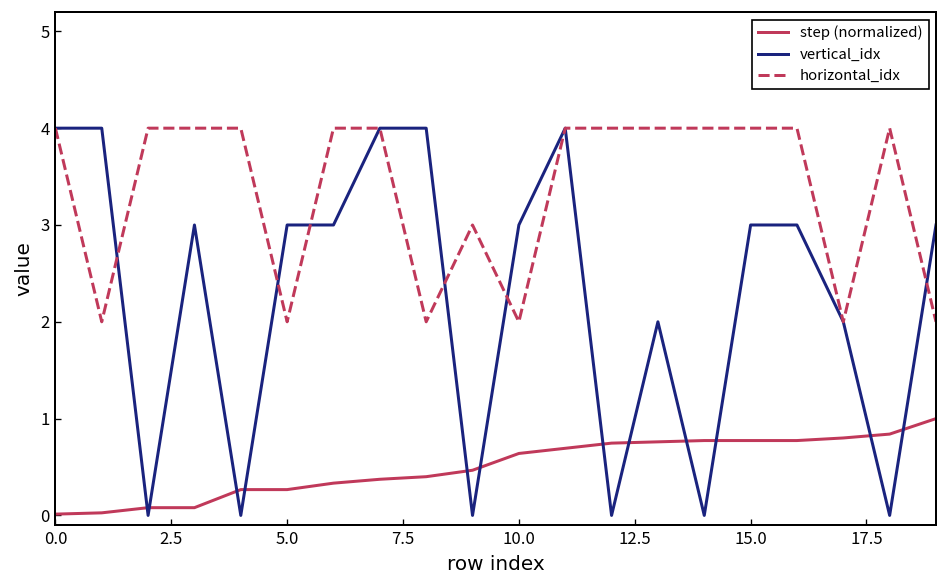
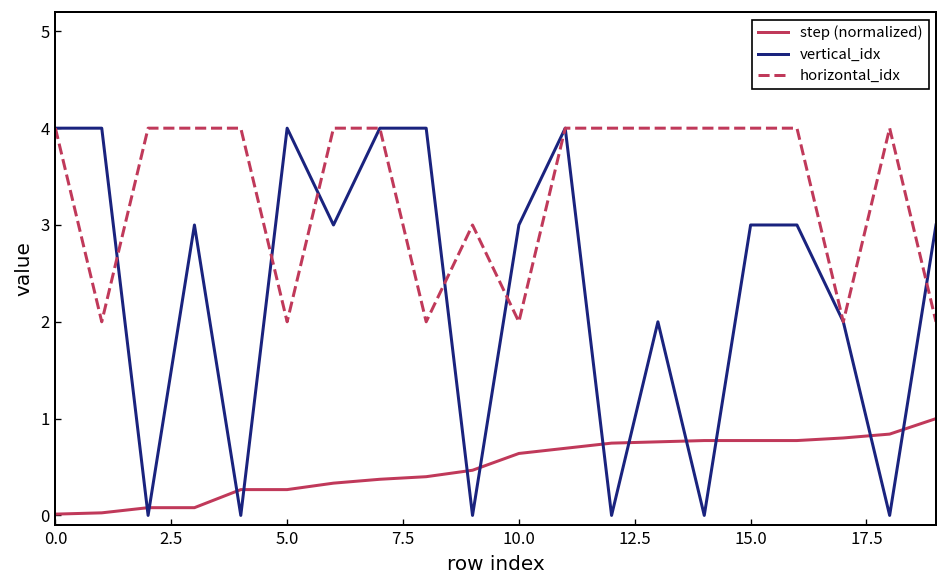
vertical_idx, 5.0: 3 -> 4
